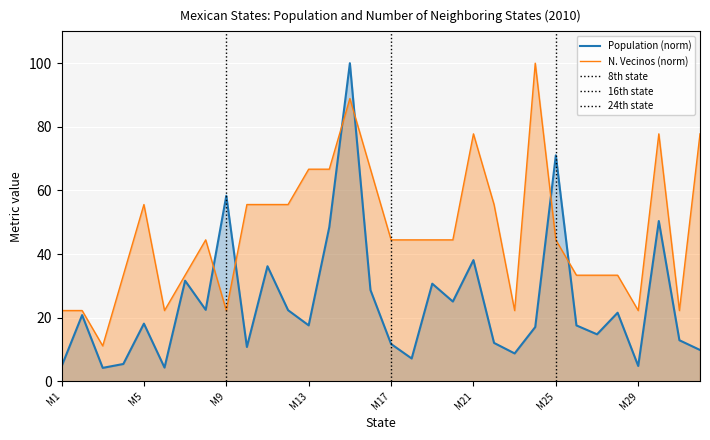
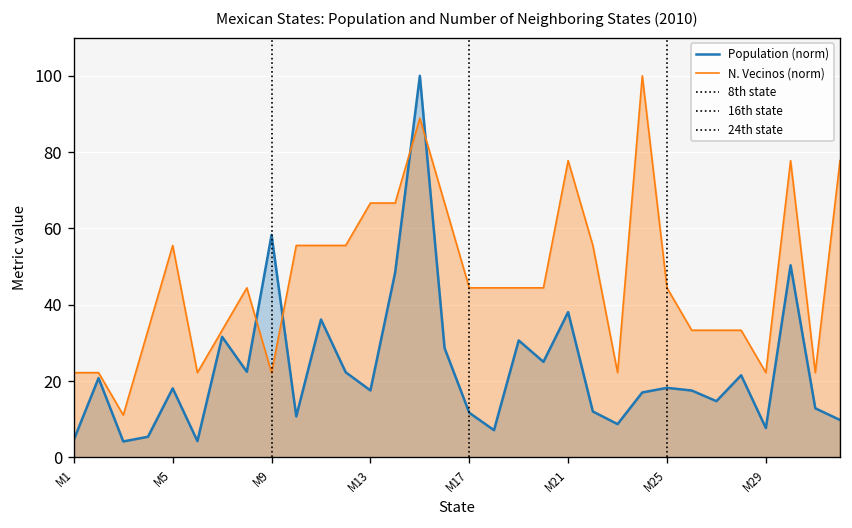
Population (norm), M25: 71 -> 18
Population (norm), M29: 5 -> 8
